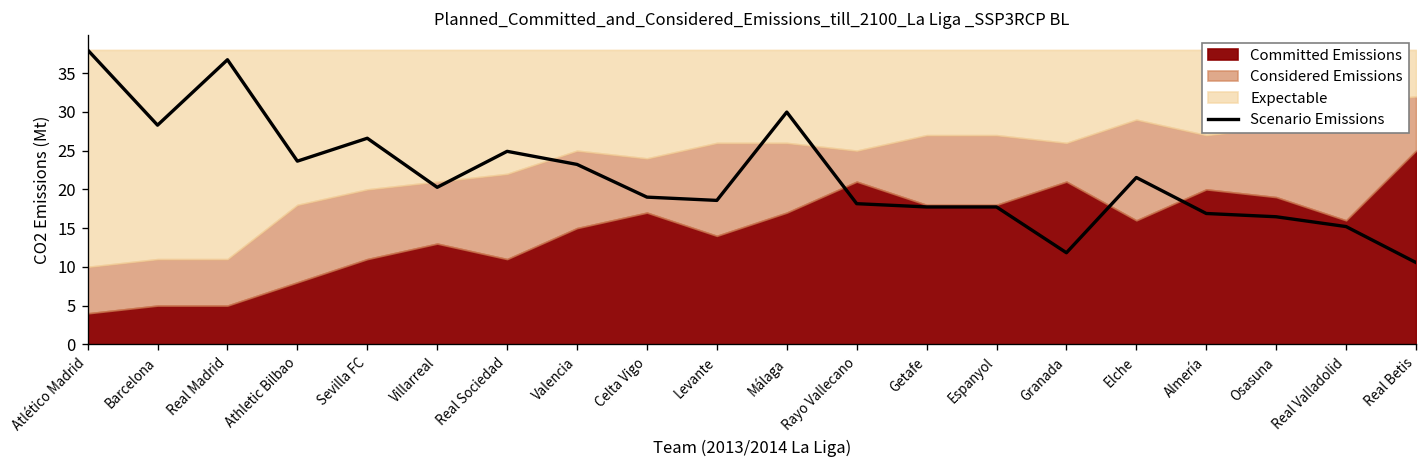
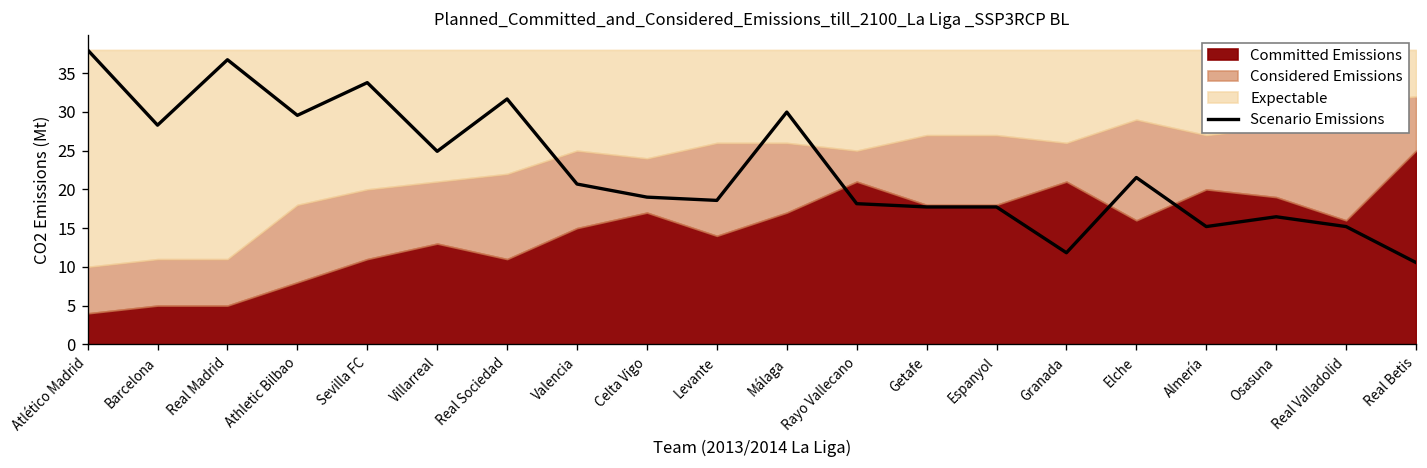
Scenario Emissions, Athletic Bilbao: 24 -> 30
Scenario Emissions, Sevilla FC: 27 -> 34
Scenario Emissions, Villarreal: 20 -> 25
Scenario Emissions, Real Sociedad: 25 -> 32
Scenario Emissions, Valencia: 23 -> 21
Scenario Emissions, Almería: 17 -> 15
